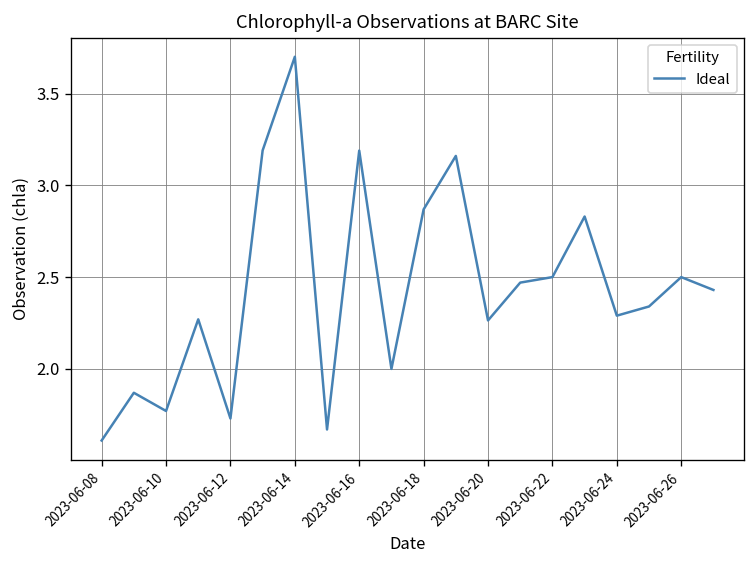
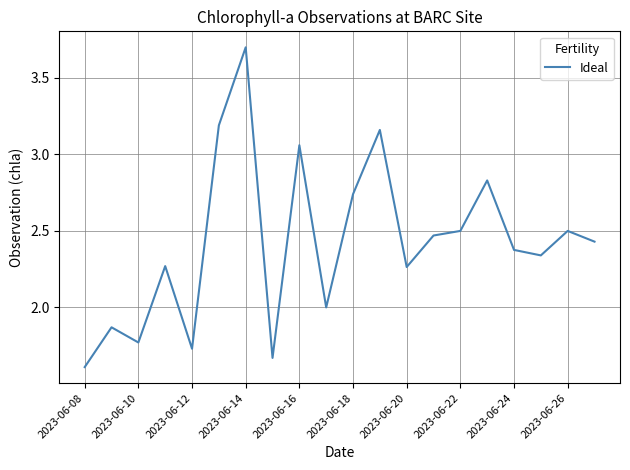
2023-06-16: 3.19 -> 3.06
2023-06-18: 2.87 -> 2.74
2023-06-24: 2.29 -> 2.38
